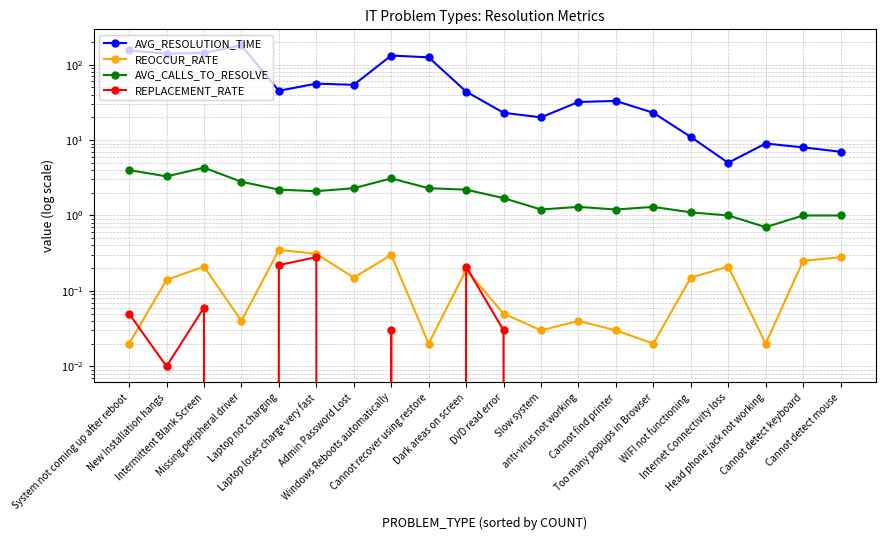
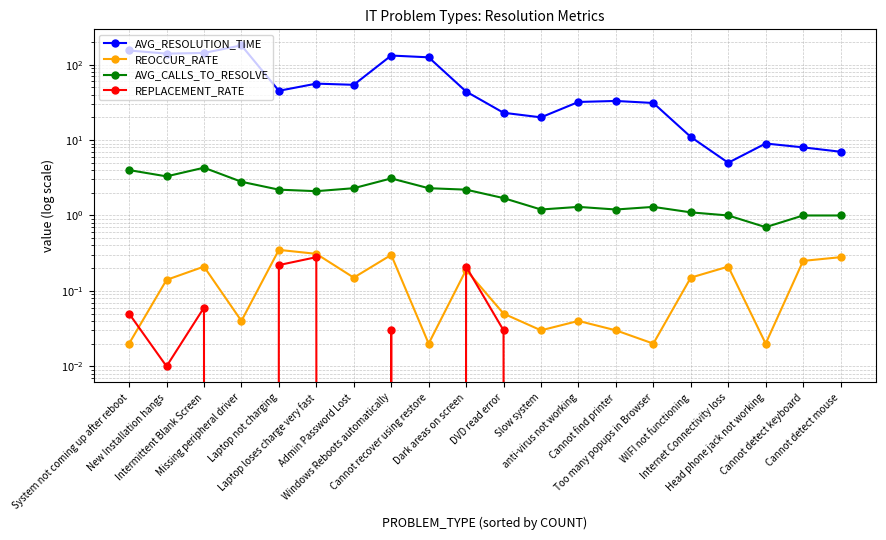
AVG_RESOLUTION_TIME, Too many popups in Browser: 23 -> 31
